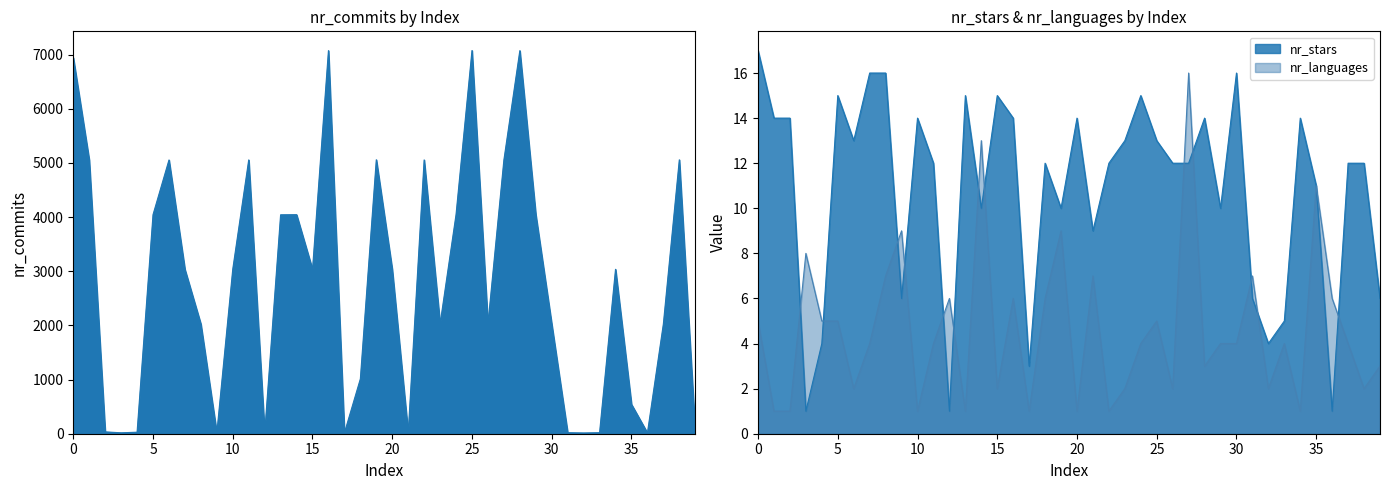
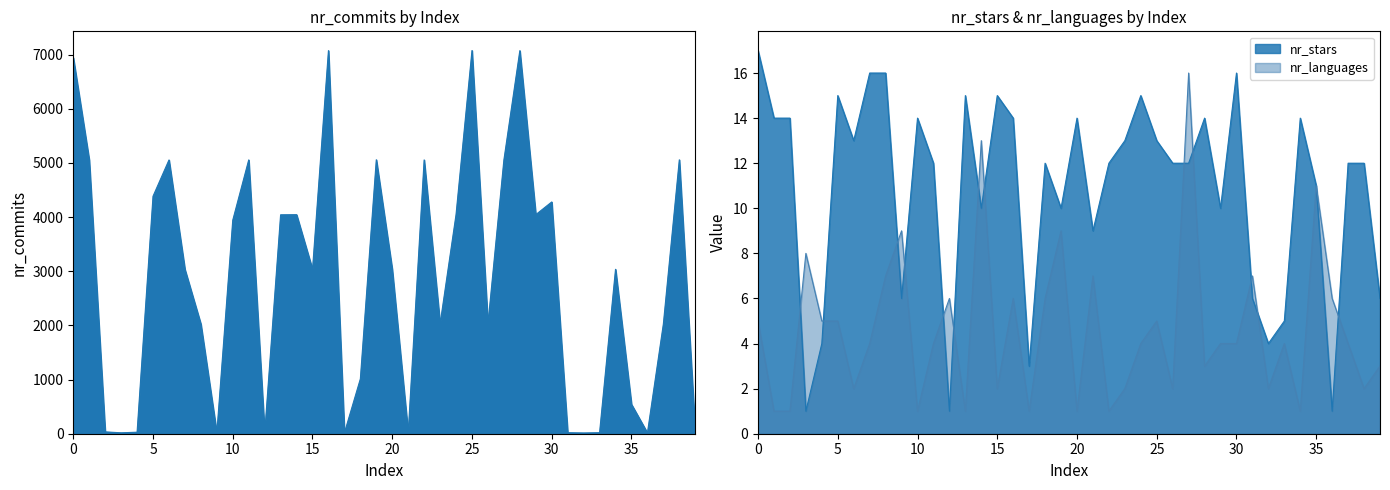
nr_commits by Index, 5: 4000 -> 4400
nr_commits by Index, 10: 3000 -> 3900
nr_commits by Index, 30: 2000 -> 4300
